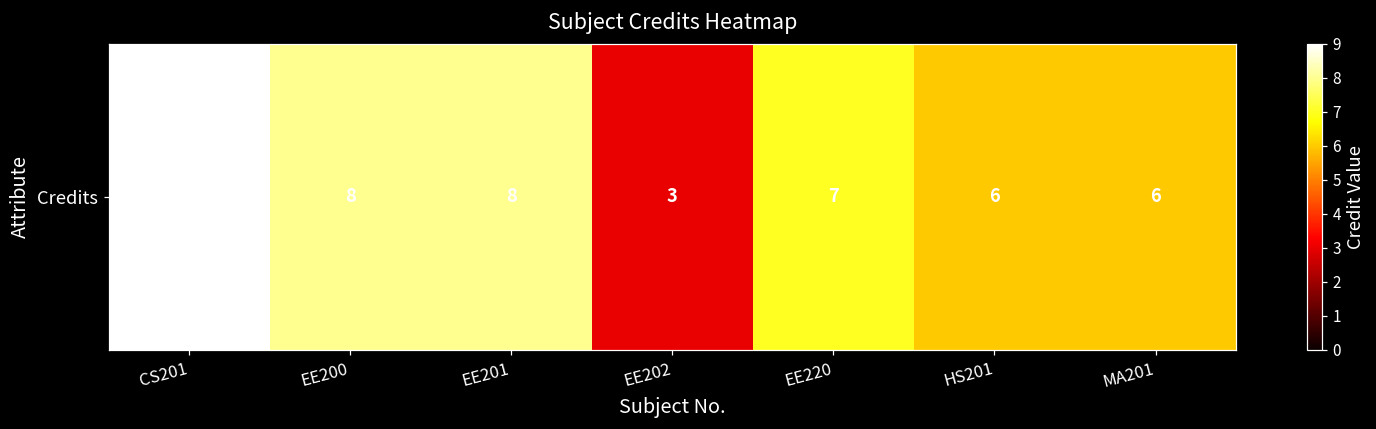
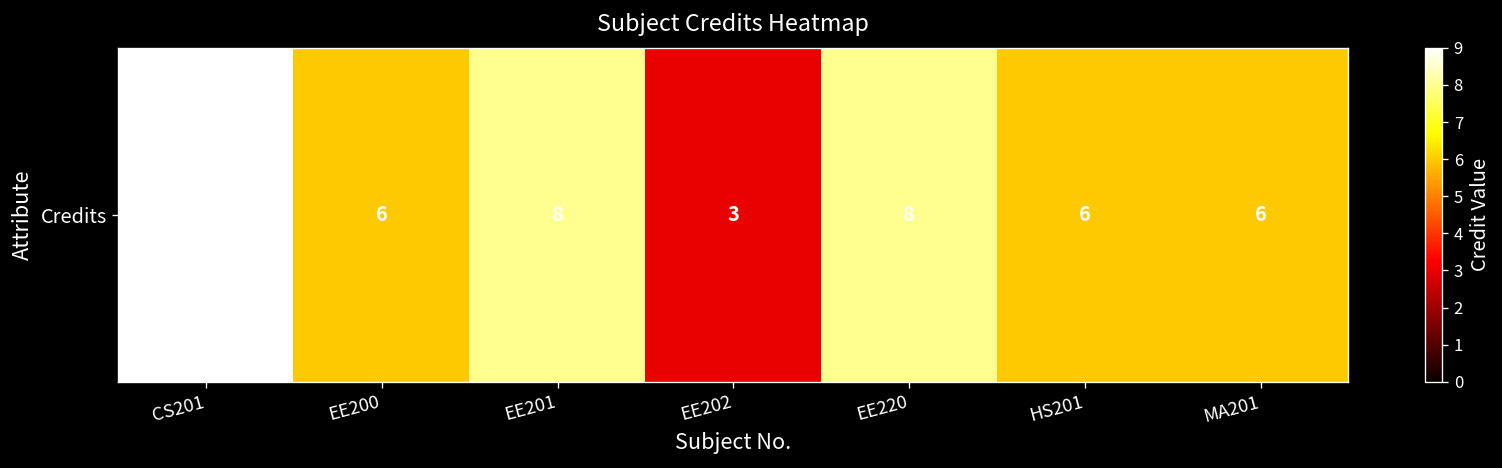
Credits, EE200: 8 -> 6
Credits, EE220: 7 -> 8
